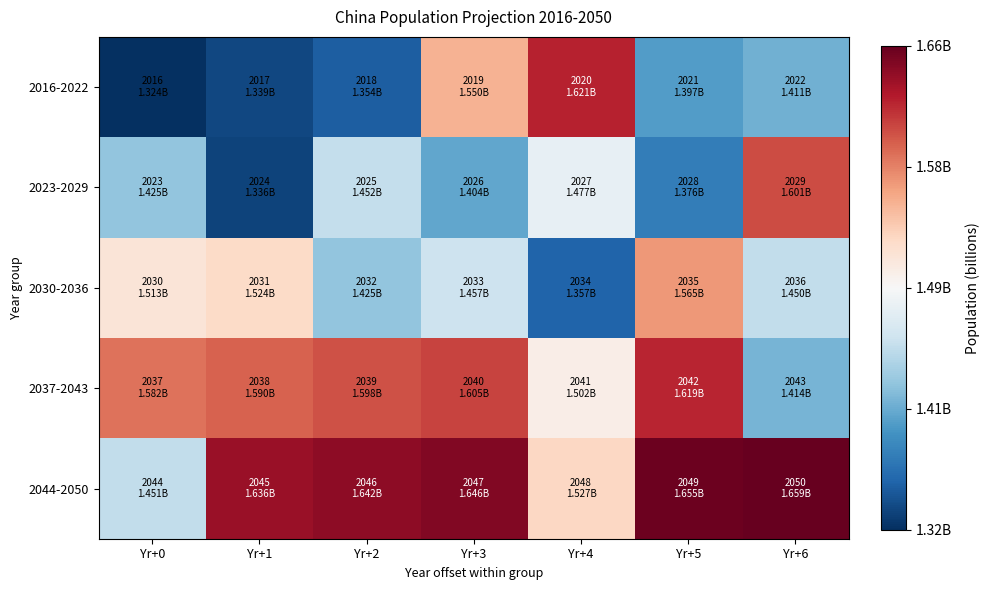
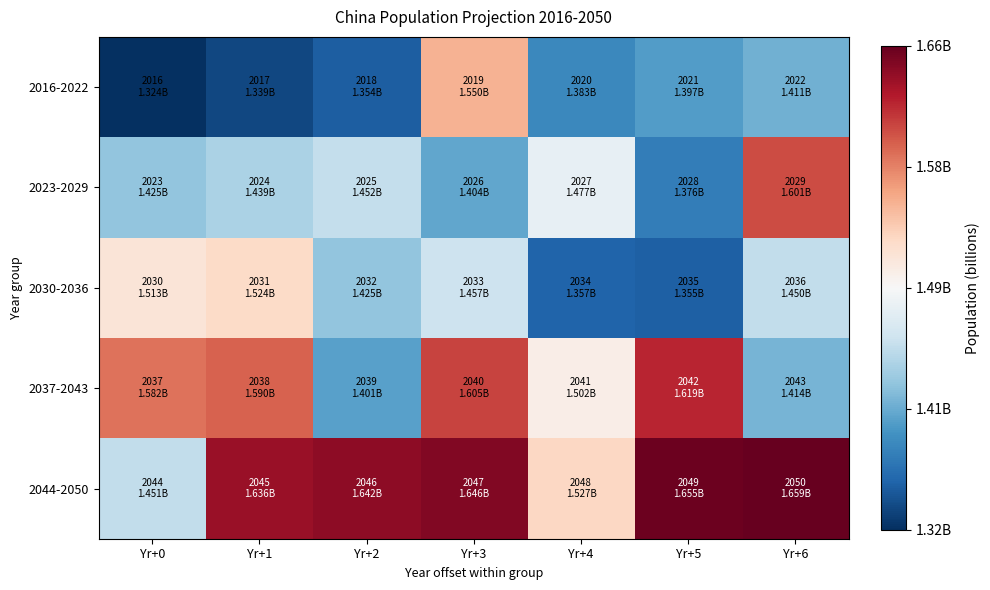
2016-2022, Yr+4: 1.621B -> 1.383B
2023-2029, Yr+1: 1.336B -> 1.439B
2030-2036, Yr+5: 1.565B -> 1.355B
2037-2043, Yr+2: 1.598B -> 1.401B
